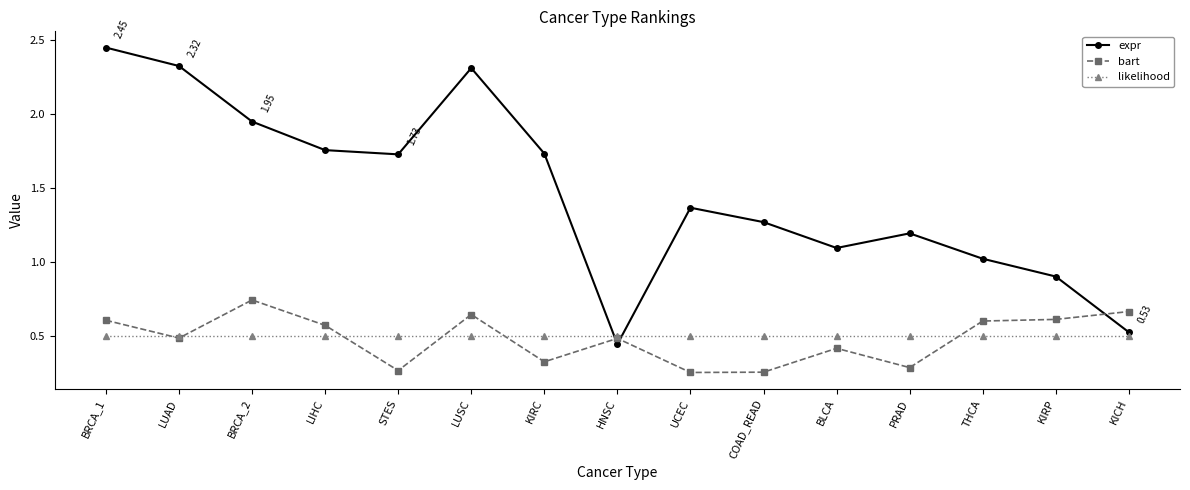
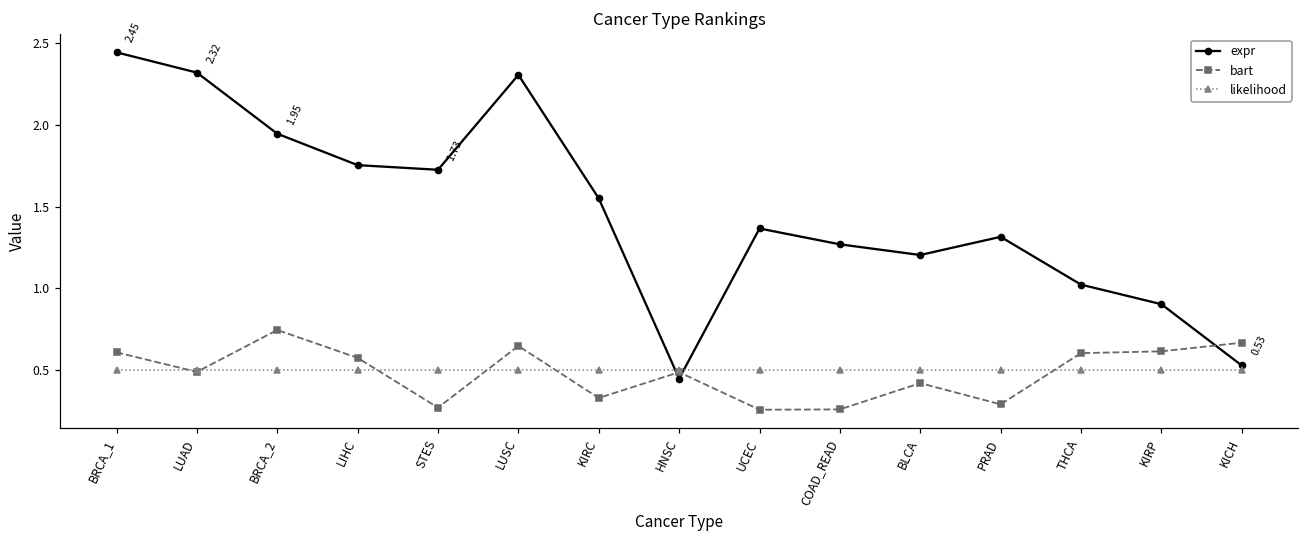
expr, KIRC: 1.73 -> 1.55
expr, BLCA: 1.09 -> 1.20
expr, PRAD: 1.19 -> 1.31
